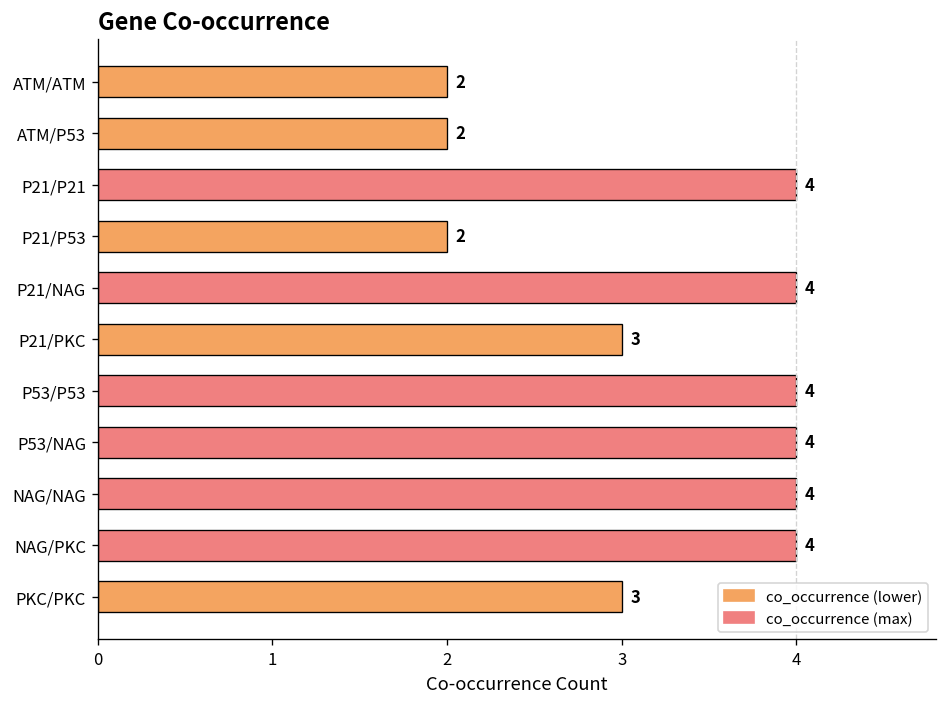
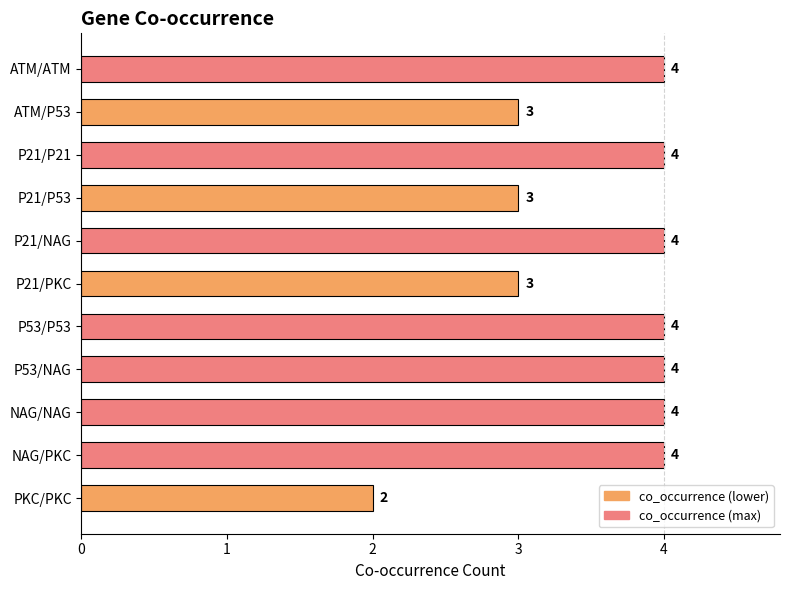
ATM/ATM: 2 -> 4
ATM/P53: 2 -> 3
P21/P53: 2 -> 3
PKC/PKC: 3 -> 2
